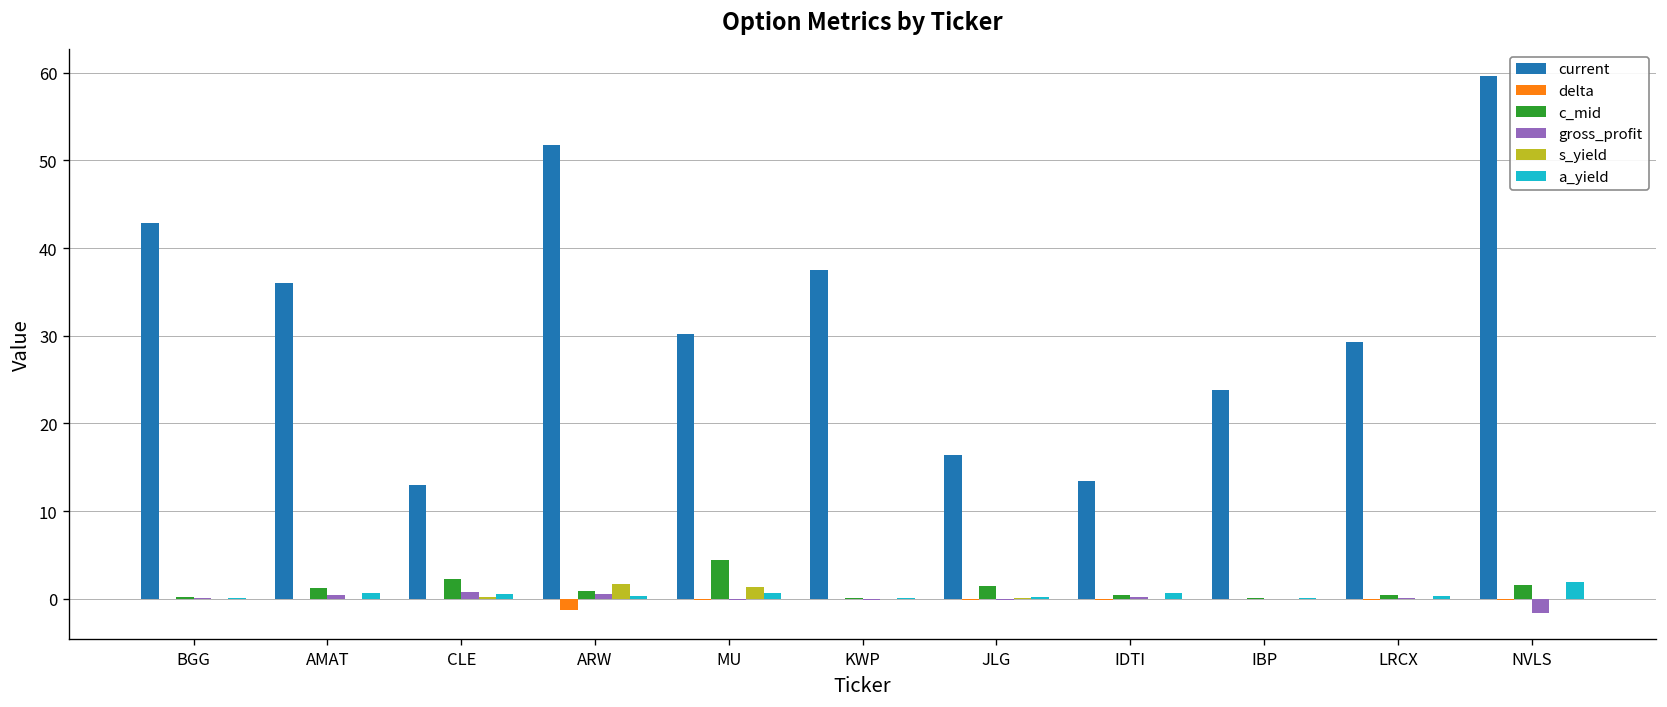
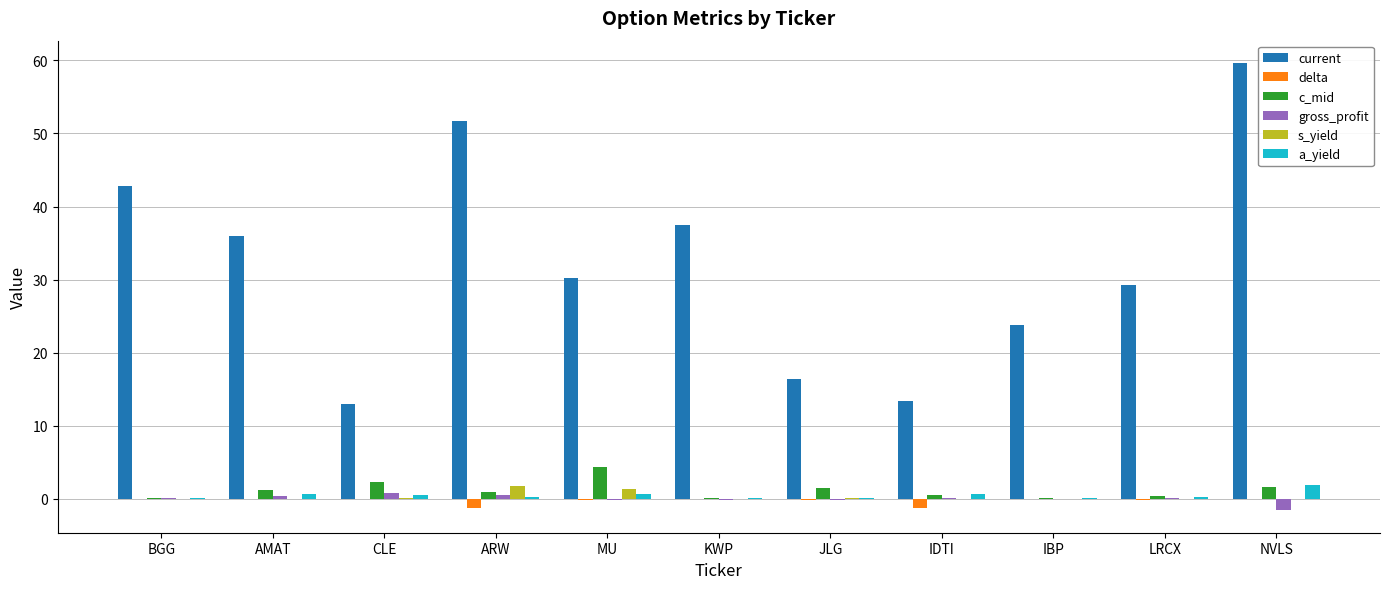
delta, IDTI: 0 -> -1
